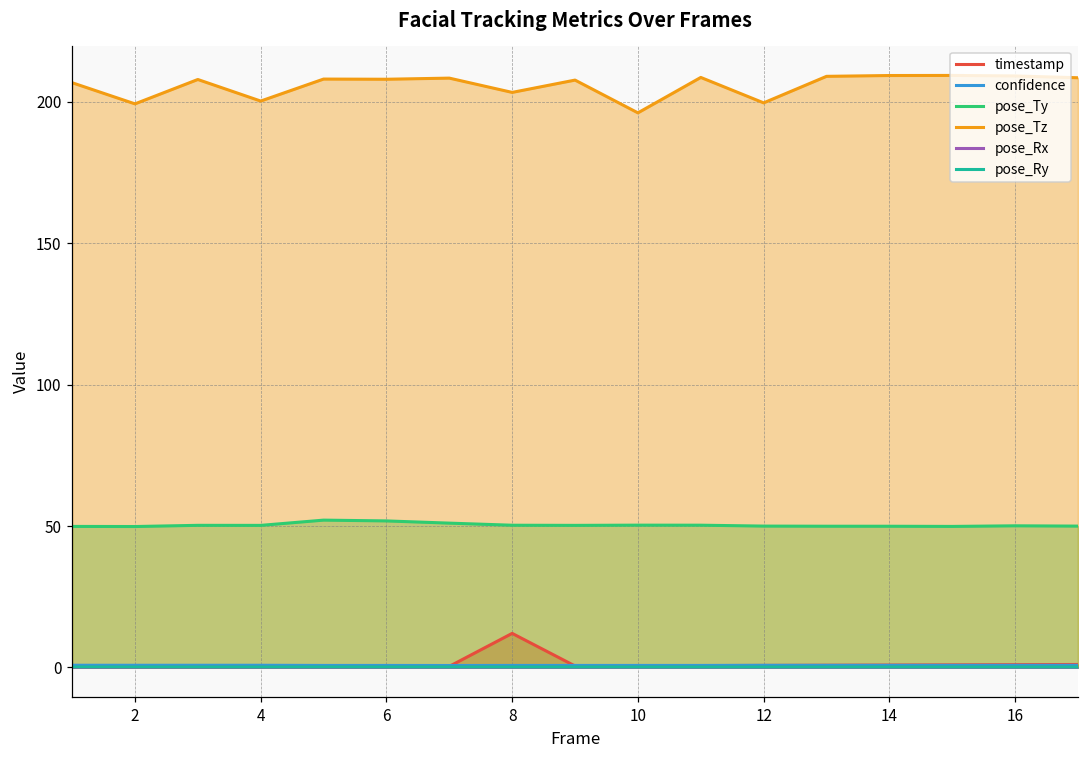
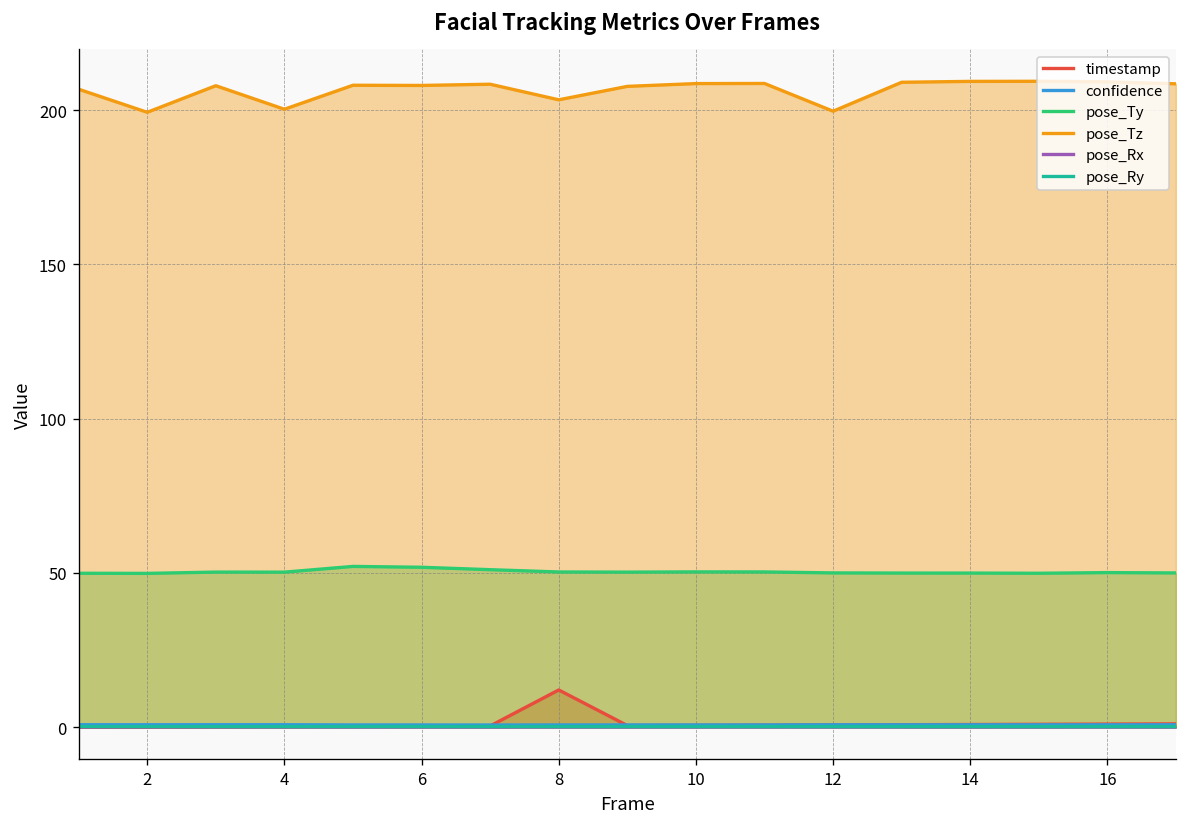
pose_Tz, 10: 196 -> 209
